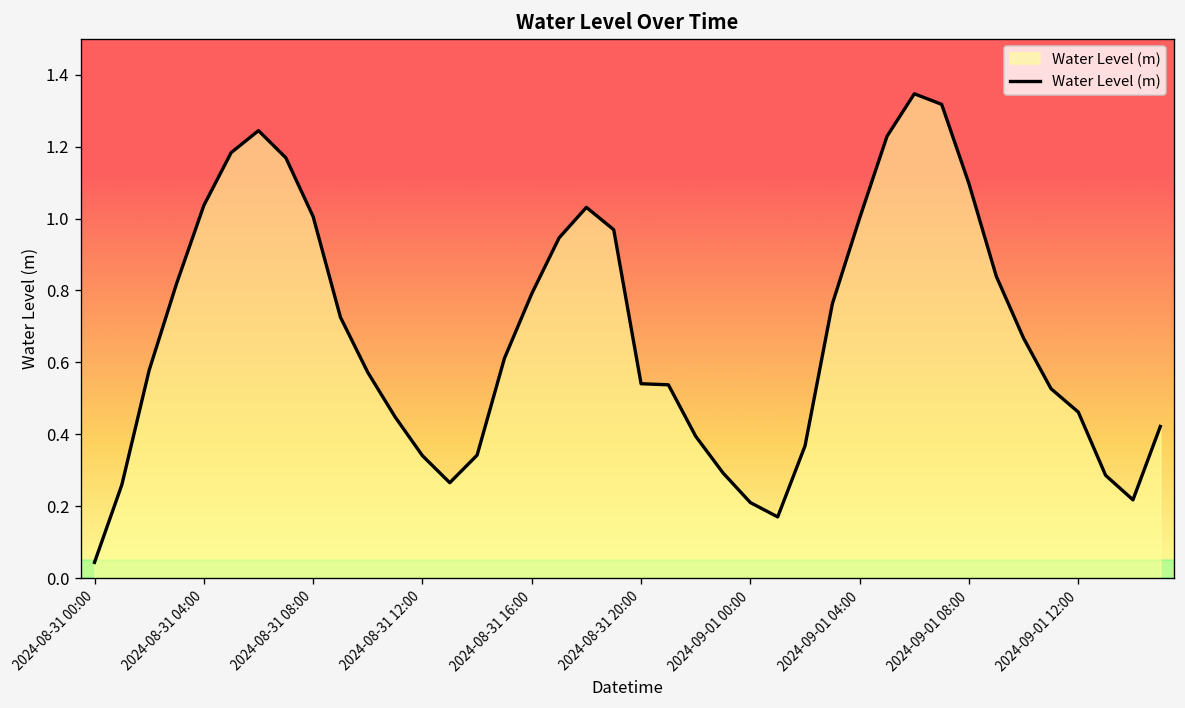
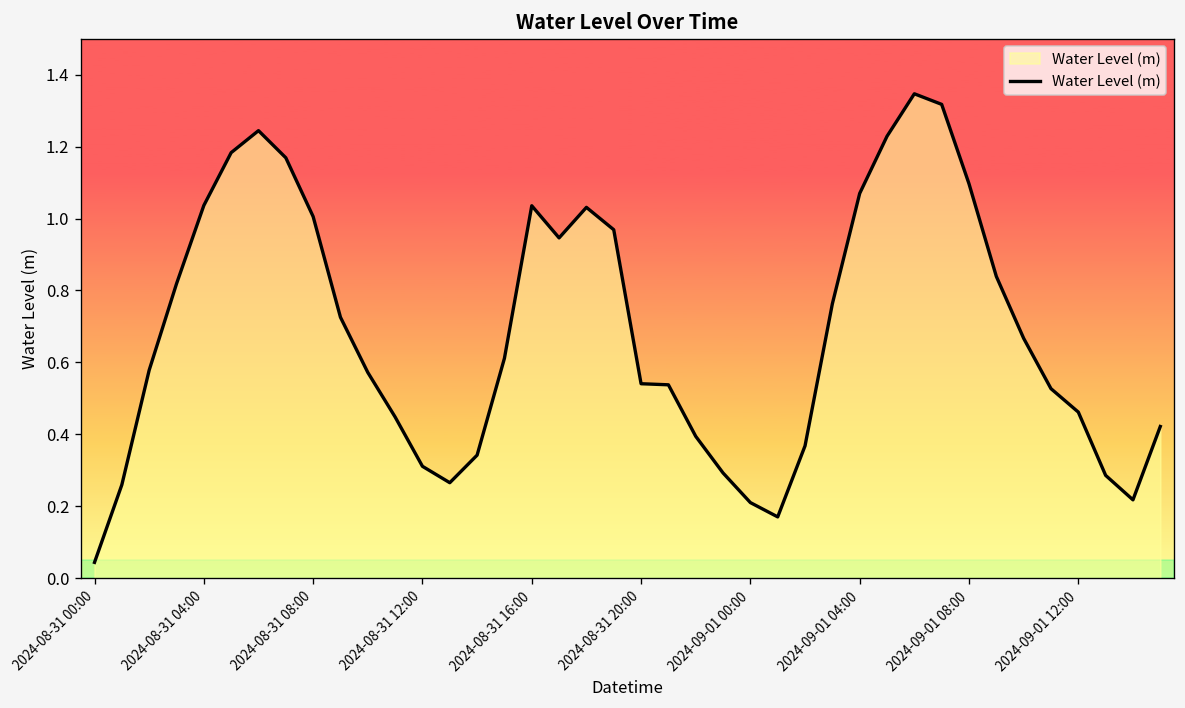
2024-08-31 12:00: 0.34 -> 0.31
2024-08-31 16:00: 0.79 -> 1.04
2024-09-01 04:00: 1.00 -> 1.07
